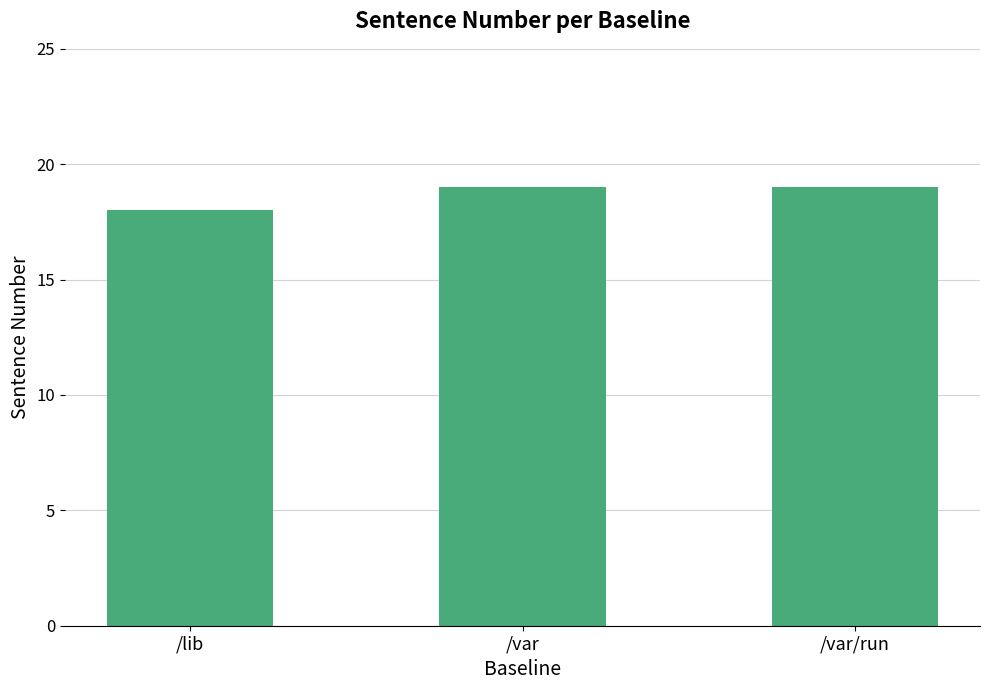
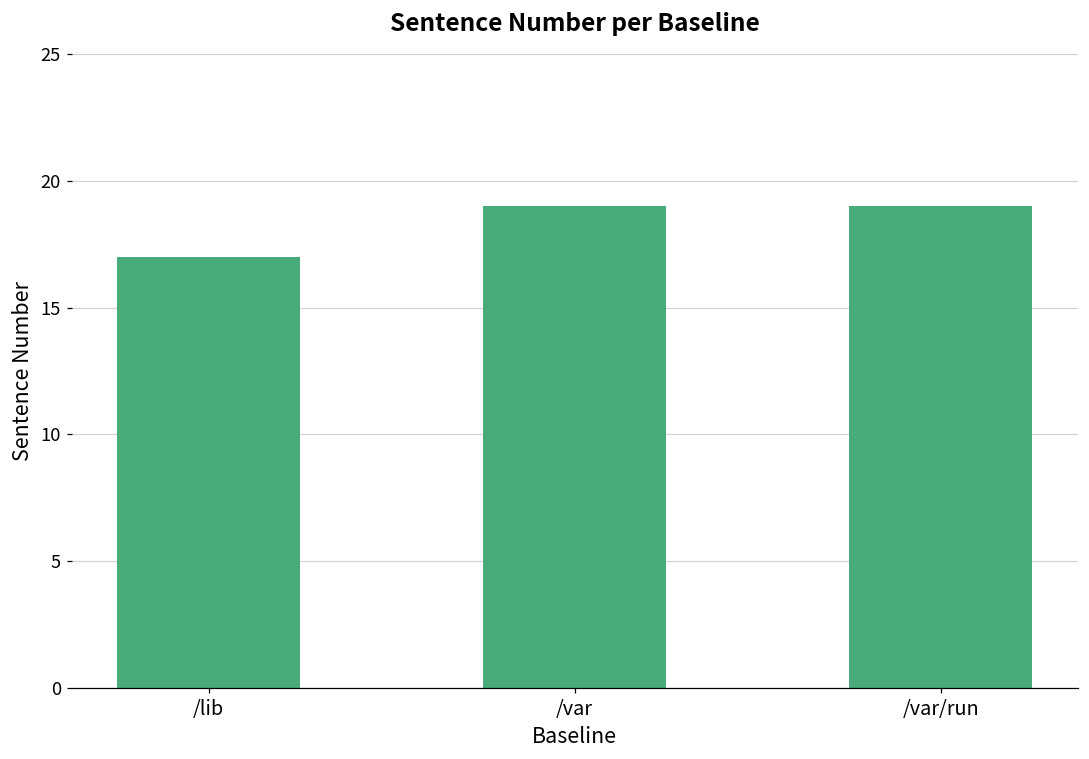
/lib: 18 -> 17
